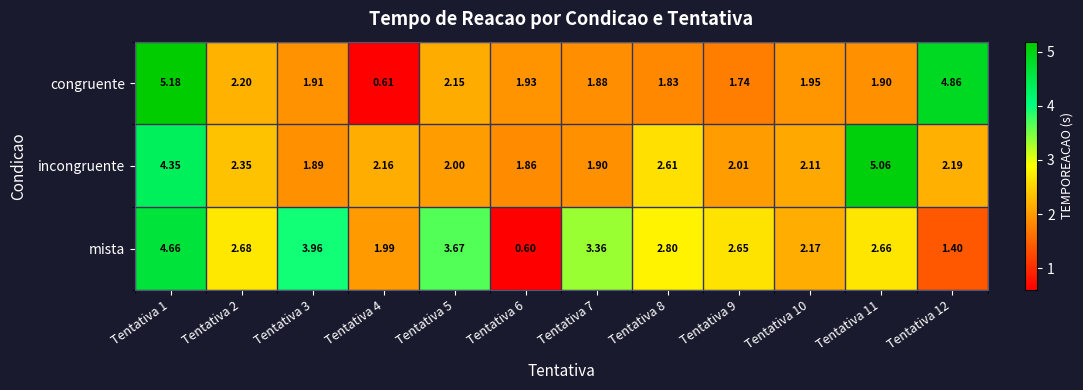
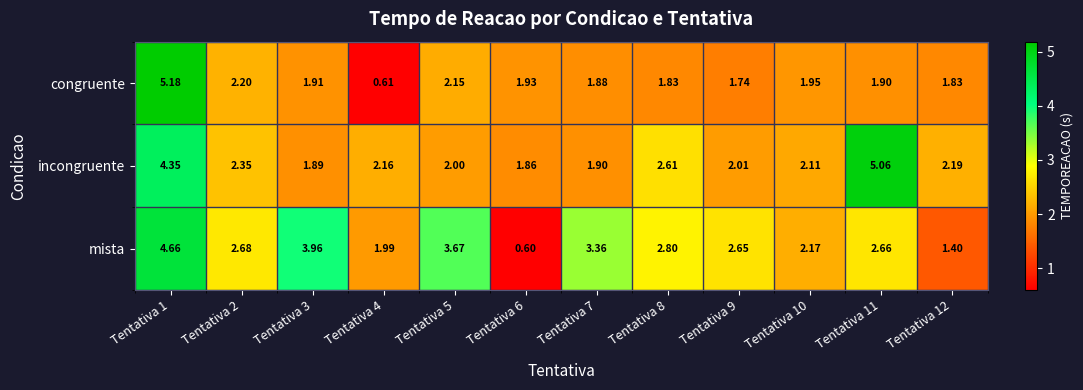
congruente, Tentativa 12: 4.86 -> 1.83
